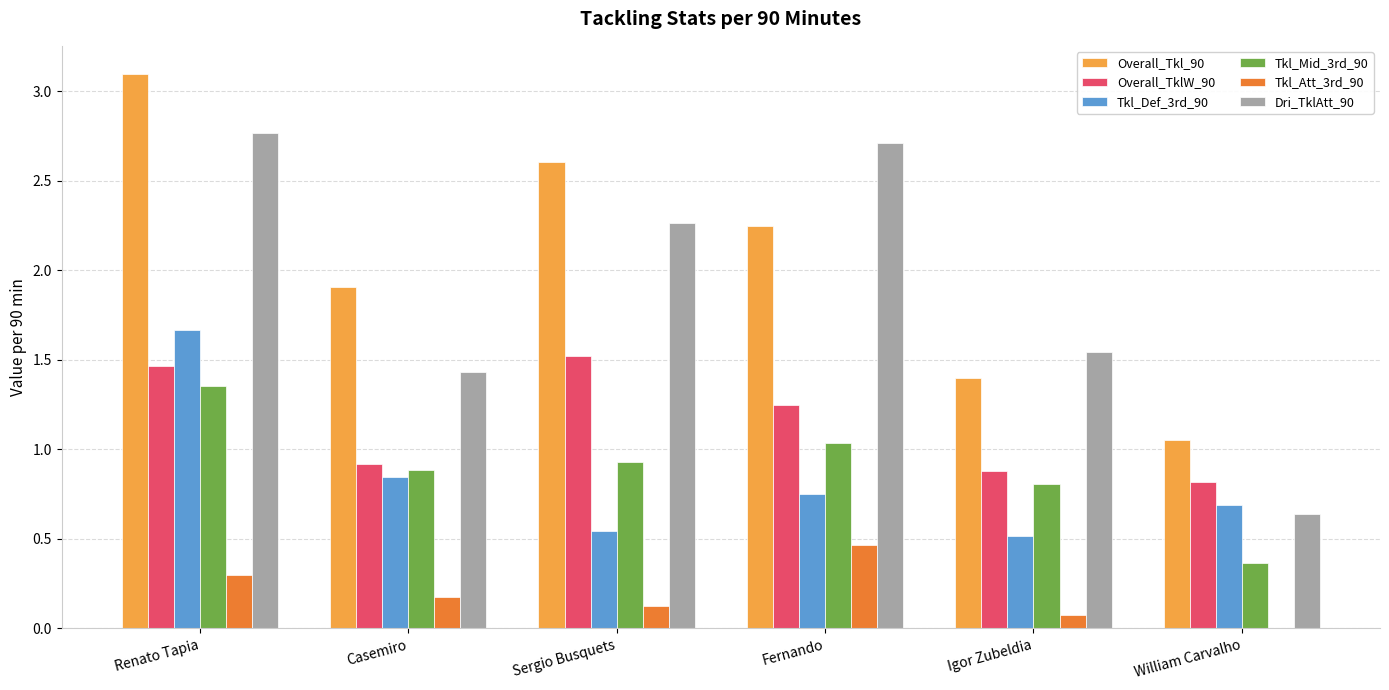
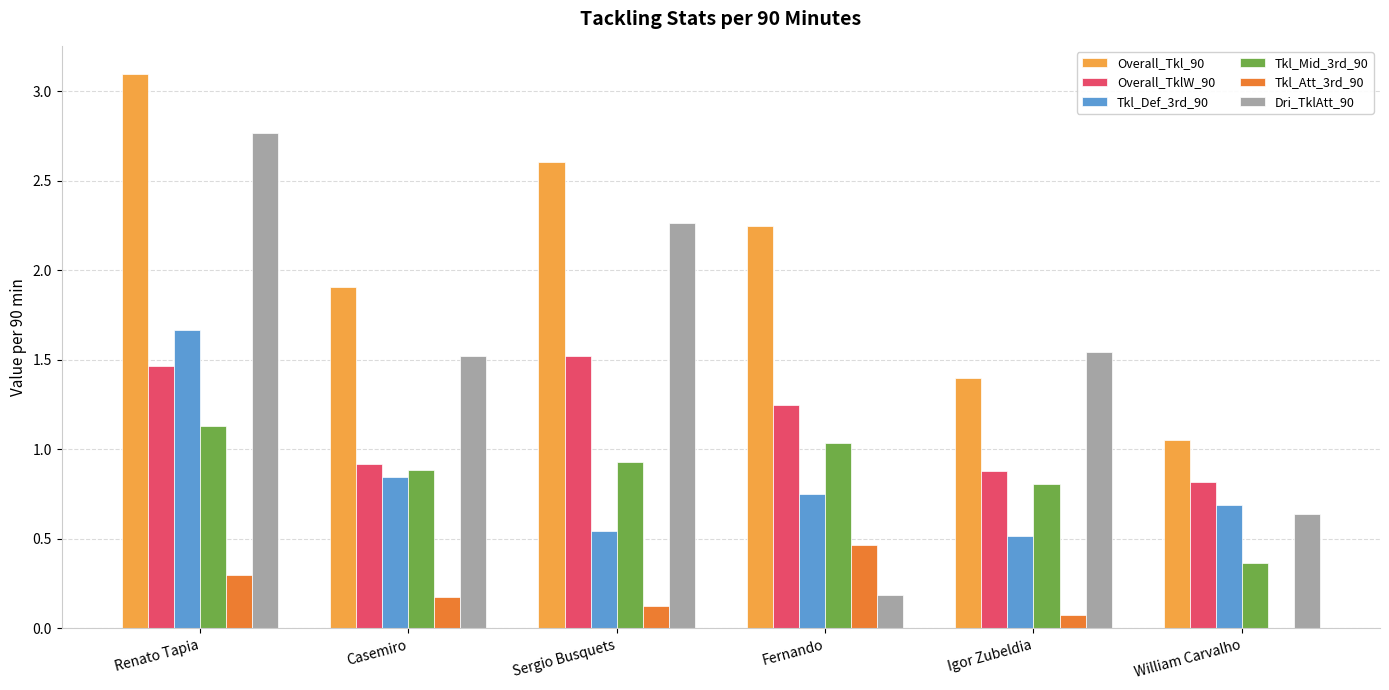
Tkl_Mid_3rd_90, Renato Tapia: 1.35 -> 1.13
Dri_TklAtt_90, Casemiro: 1.43 -> 1.52
Dri_TklAtt_90, Fernando: 2.71 -> 0.19
